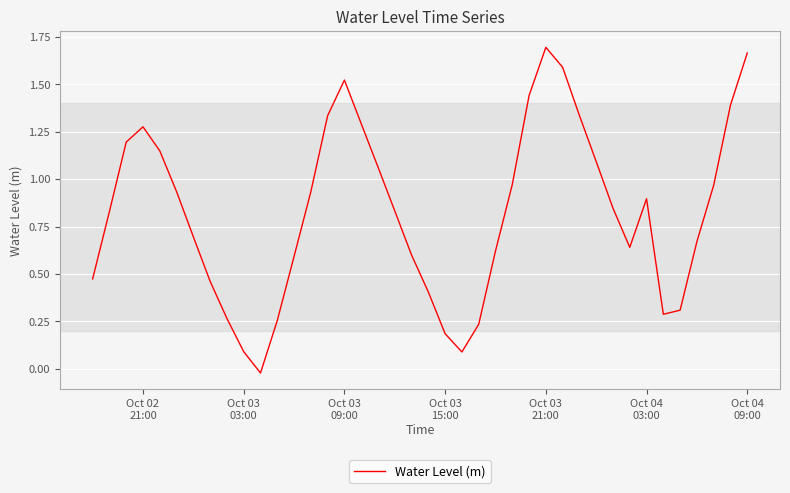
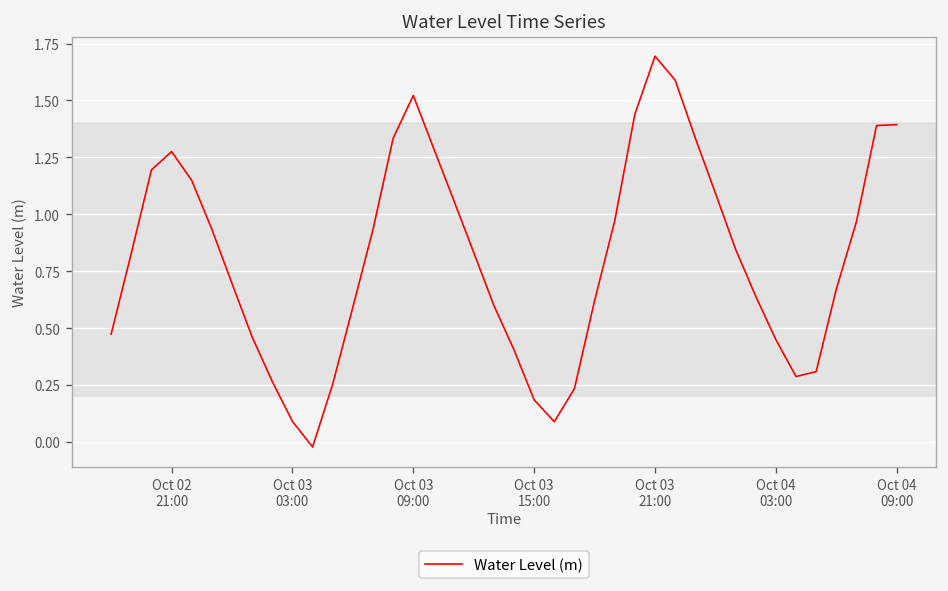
Oct 04 03:00: 0.90 -> 0.45
Oct 04 09:00: 1.66 -> 1.39
